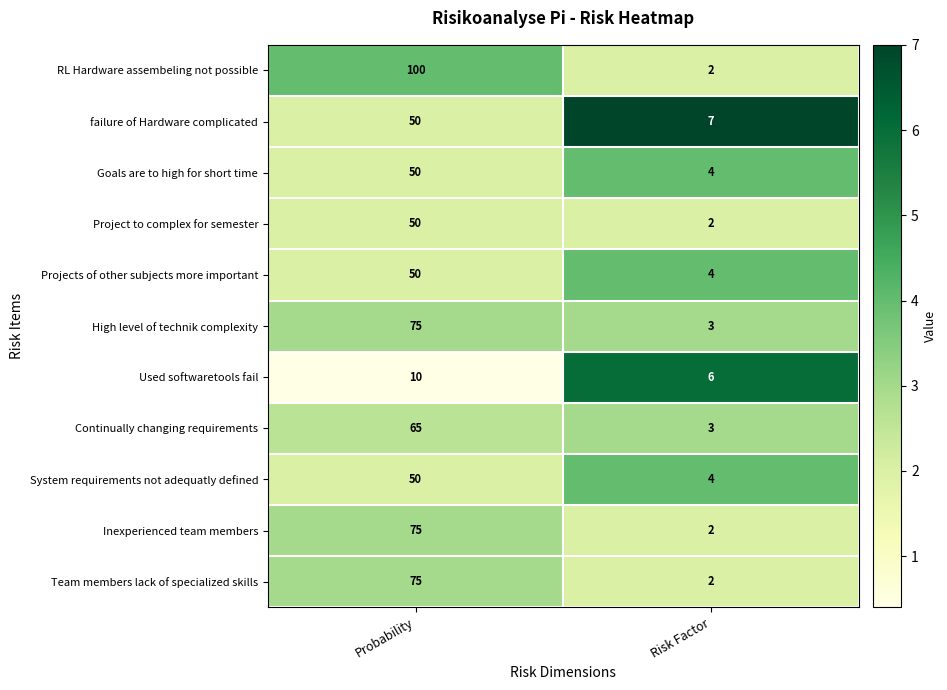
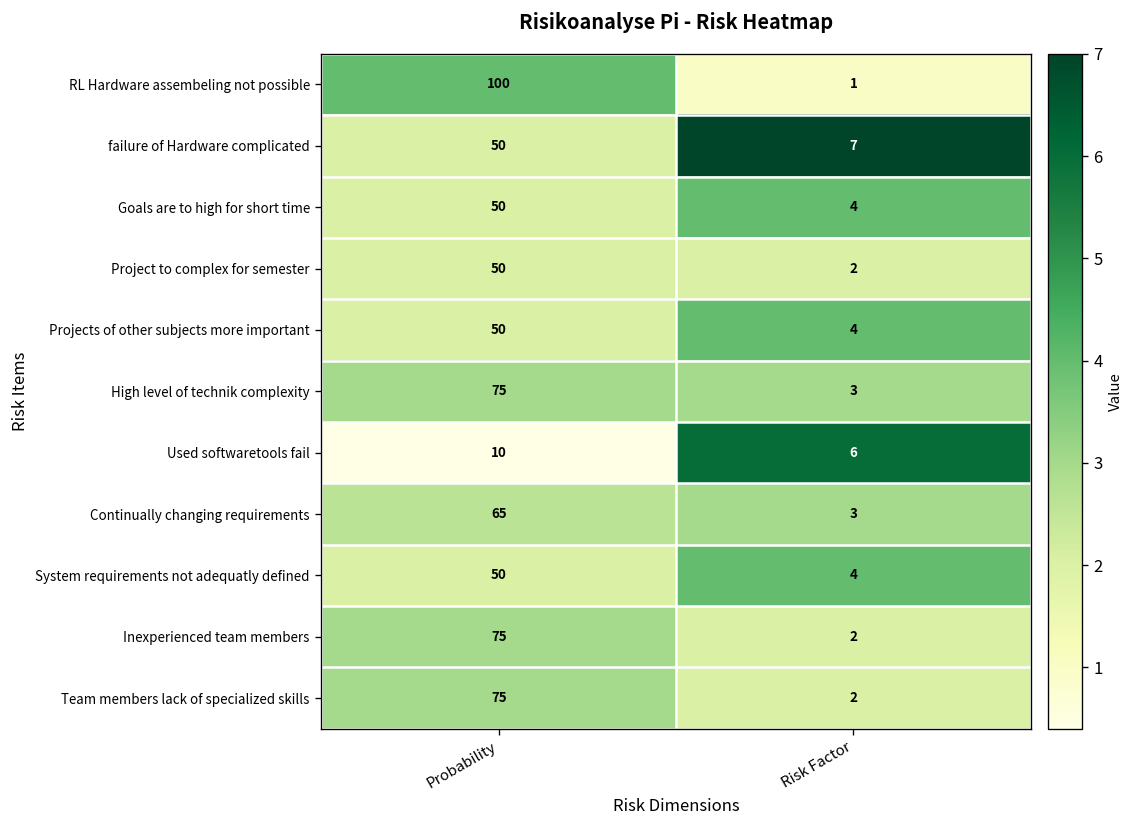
RL Hardware assembeling not possible, Risk Factor: 2 -> 1
